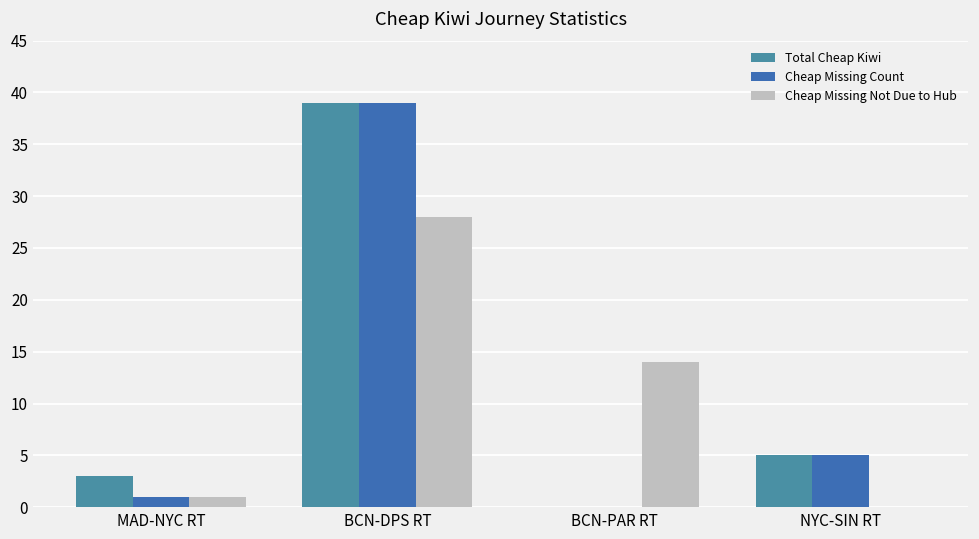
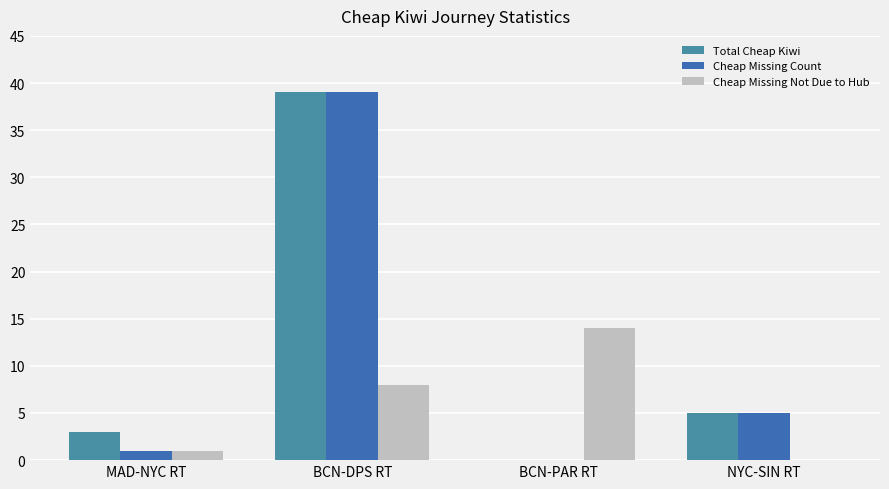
Cheap Missing Not Due to Hub, BCN-DPS RT: 28 -> 8
